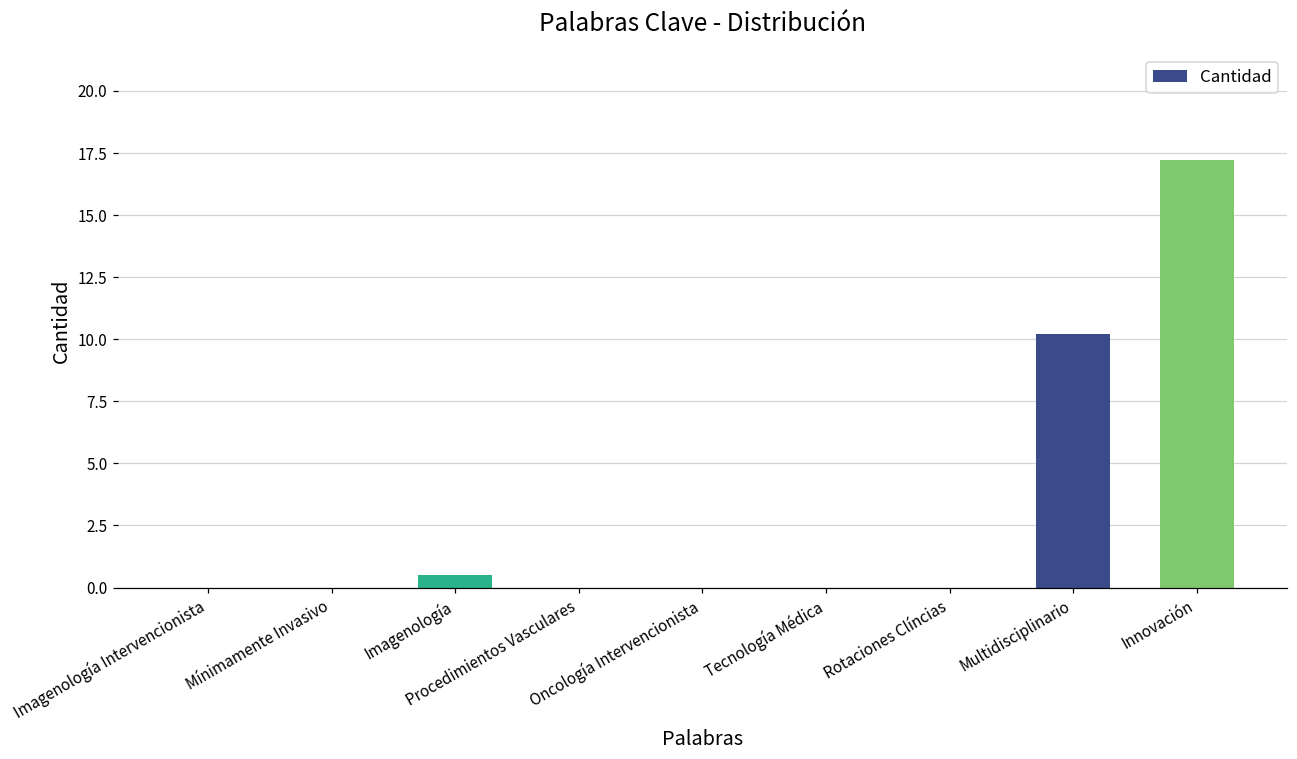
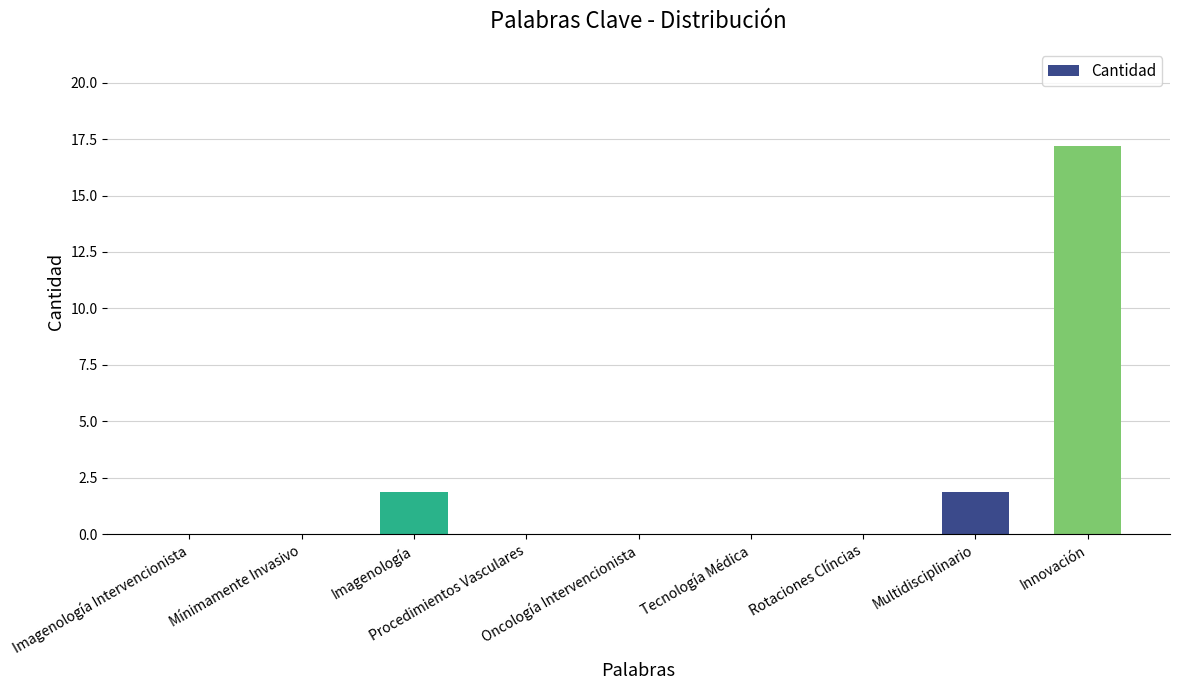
Imagenología: 0.5 -> 1.9
Multidisciplinario: 10.2 -> 1.9
